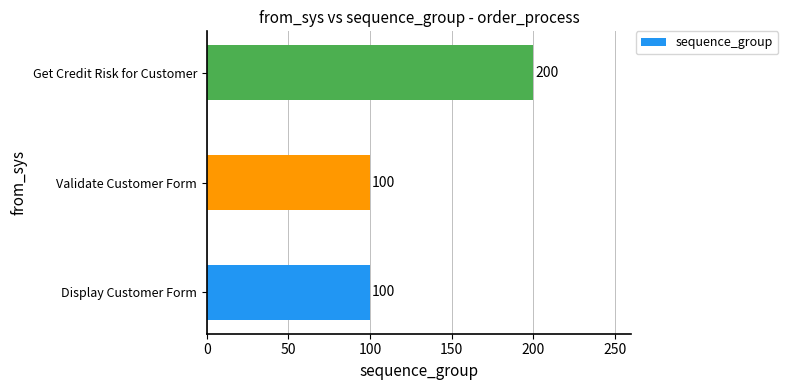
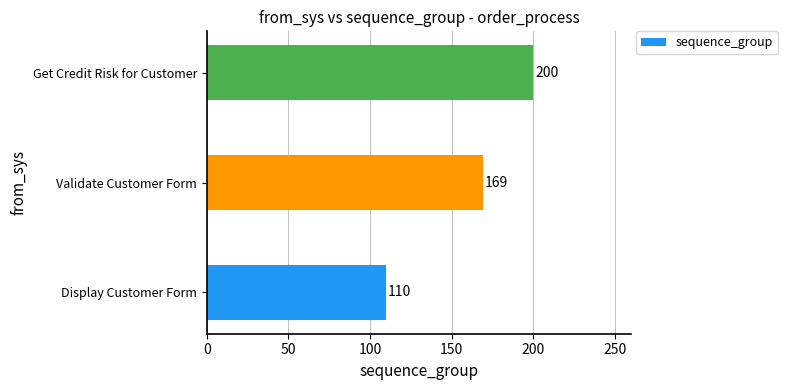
Validate Customer Form: 100 -> 169
Display Customer Form: 100 -> 110
